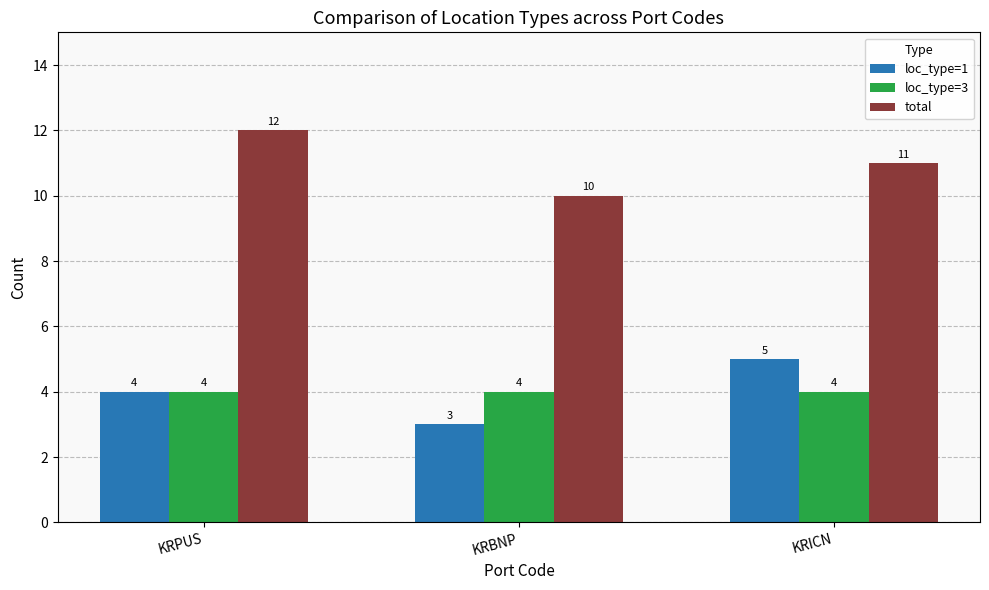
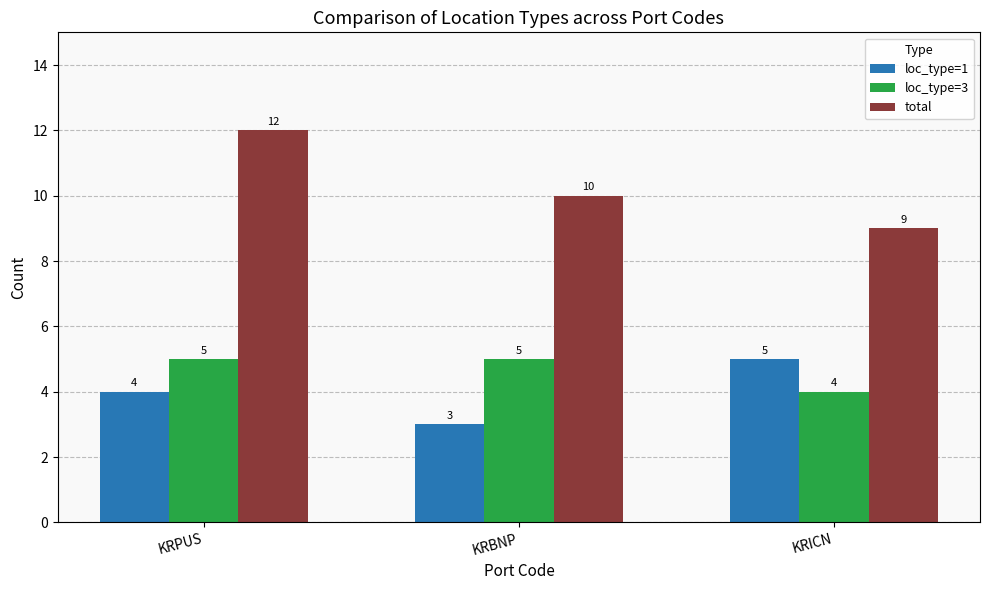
loc_type=3, KRPUS: 4 -> 5
loc_type=3, KRBNP: 4 -> 5
total, KRICN: 11 -> 9
